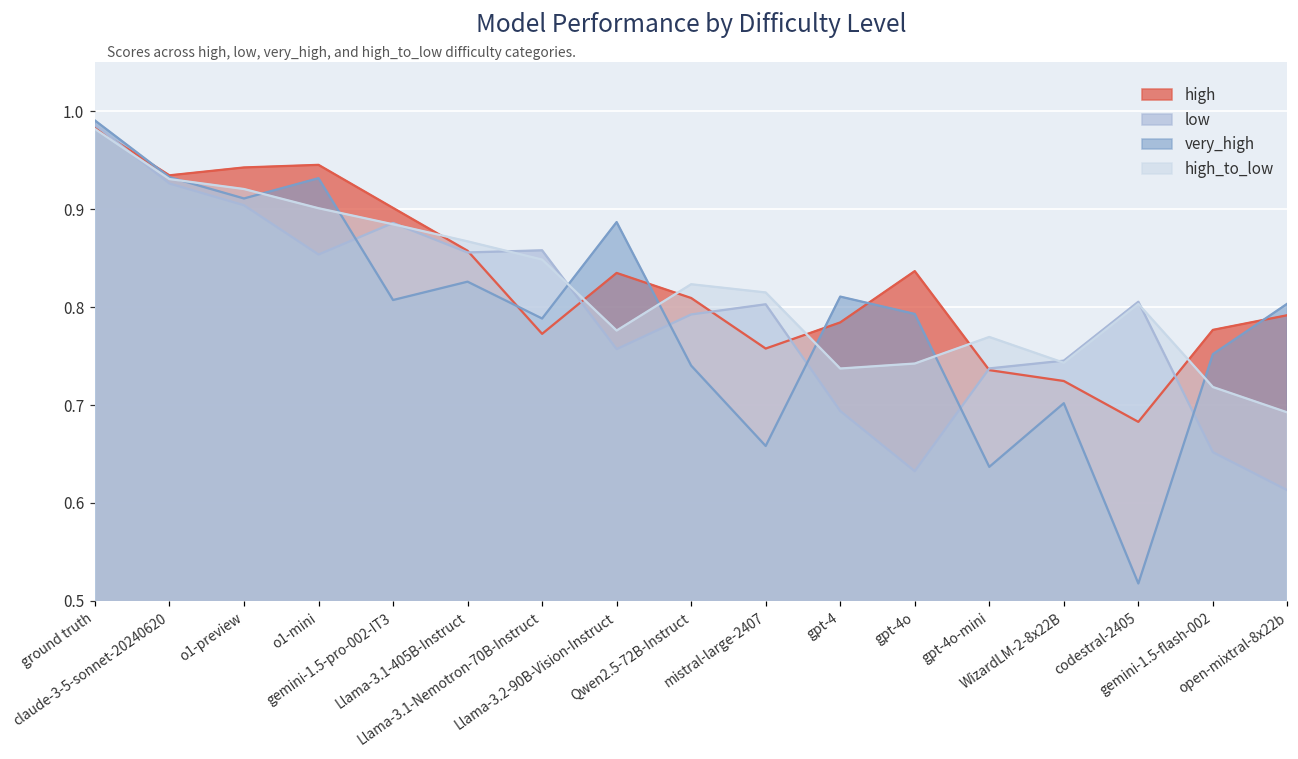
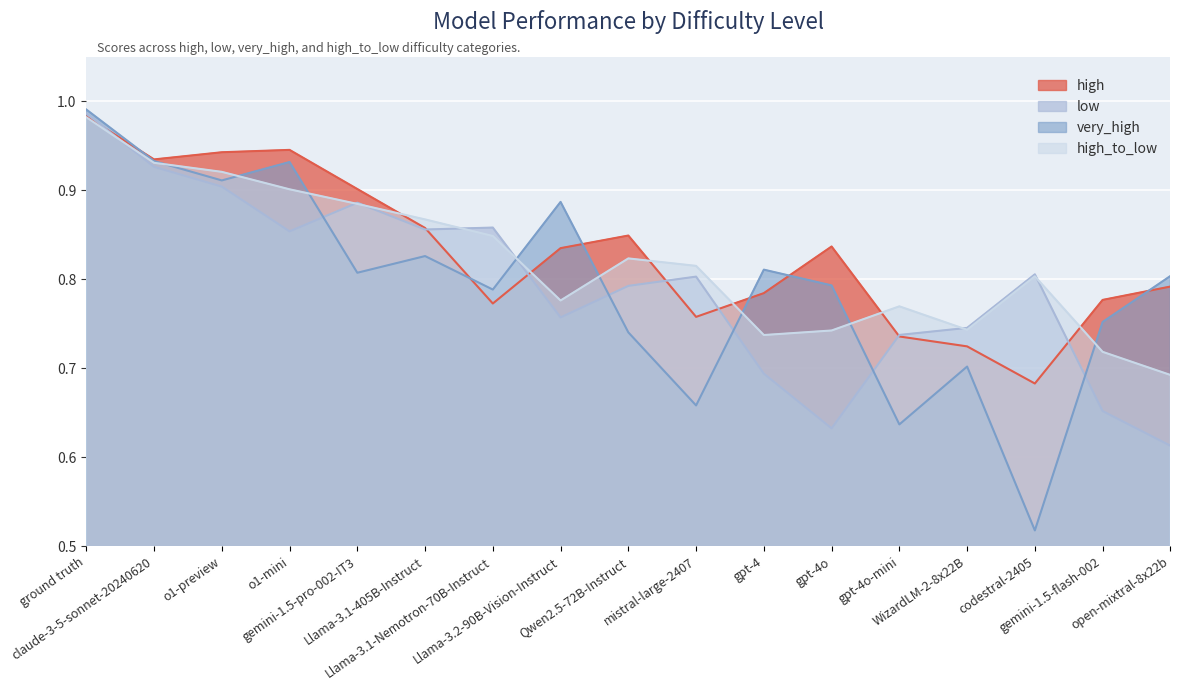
high, Qwen2.5-72B-Instruct: 0.81 -> 0.85
